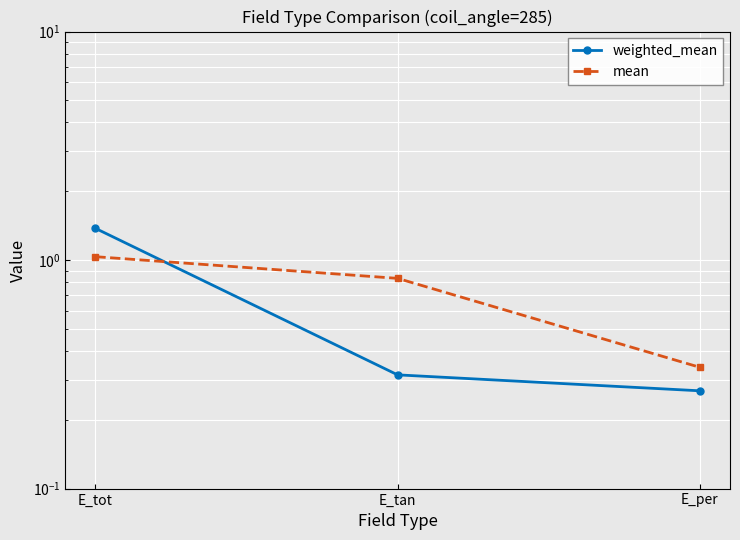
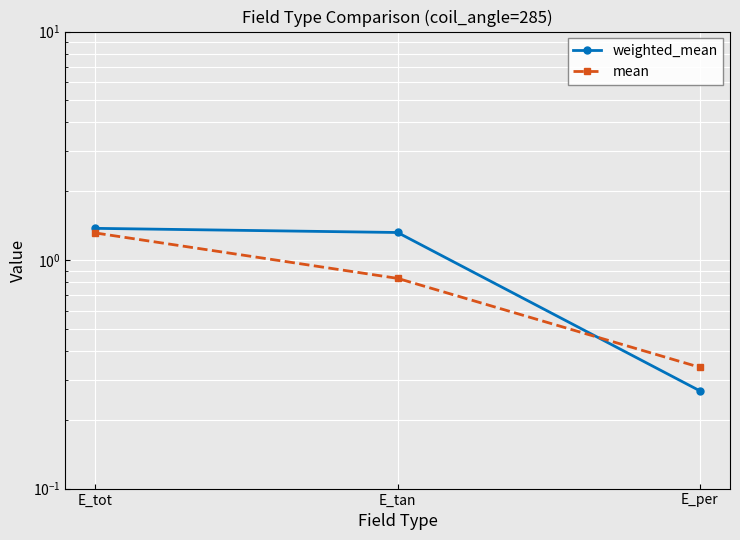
mean, E_tot: 1.0 -> 1.3
weighted_mean, E_tan: 0.31 -> 1.3
